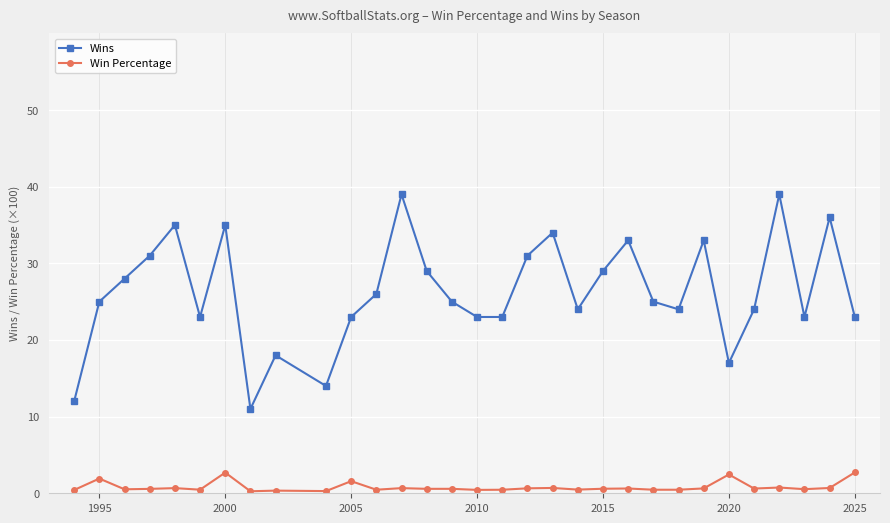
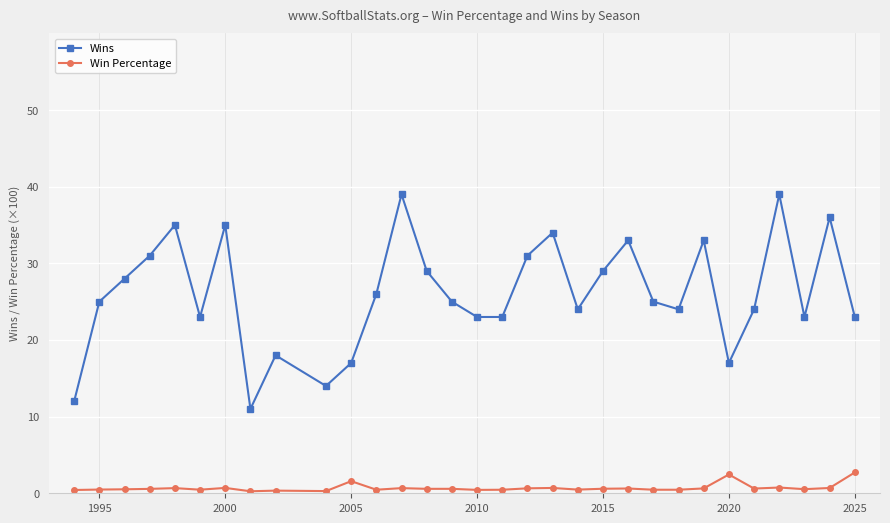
Win Percentage, 1995: 2 -> 0
Win Percentage, 2000: 3 -> 1
Wins, 2005: 23 -> 17
